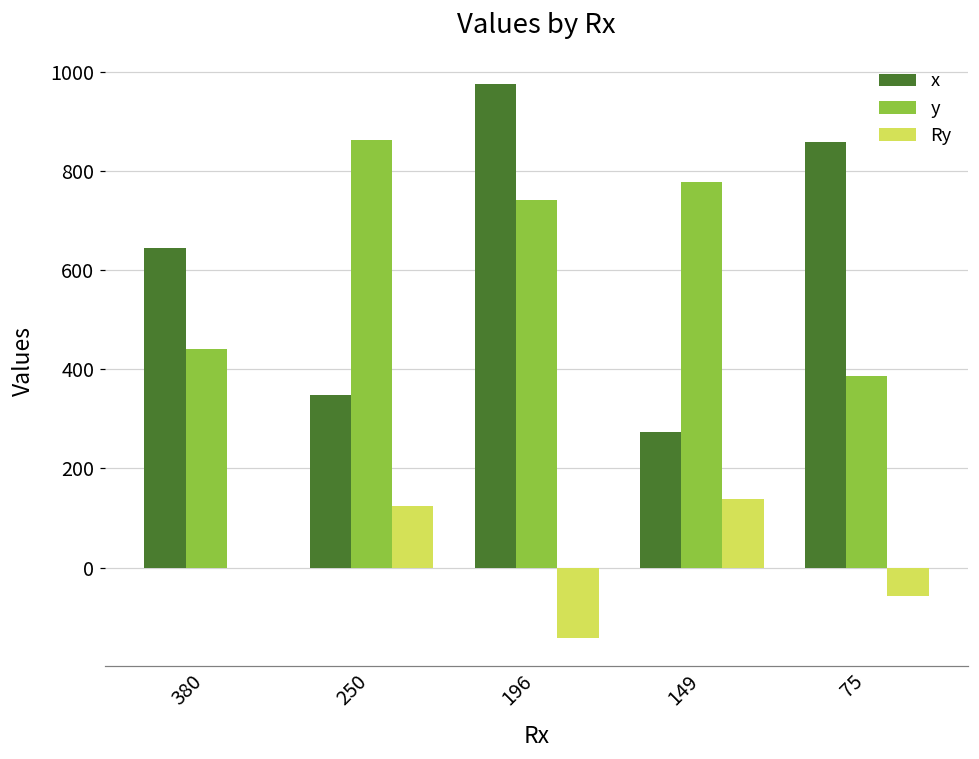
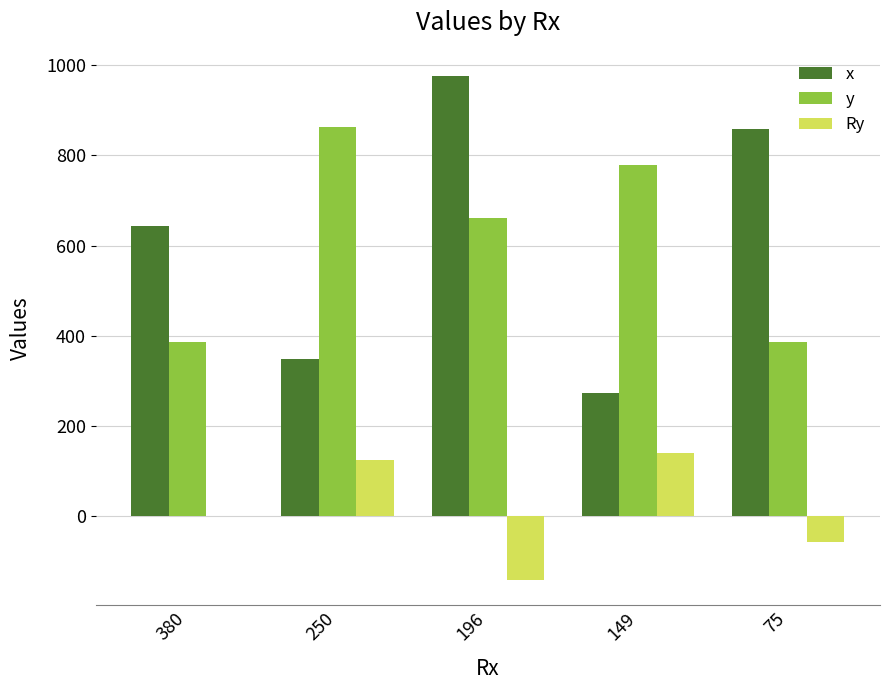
y, 380: 440 -> 390
y, 196: 740 -> 660
